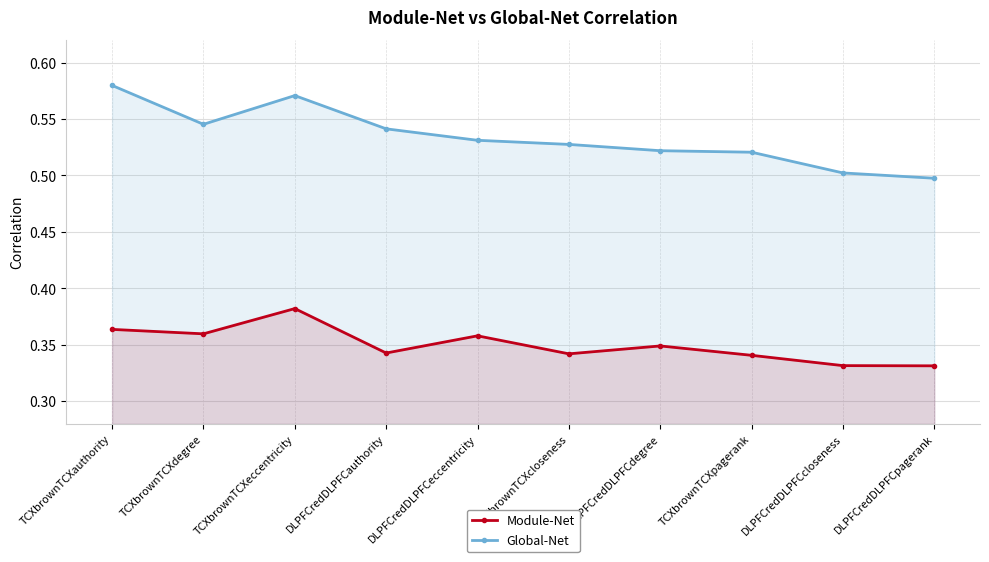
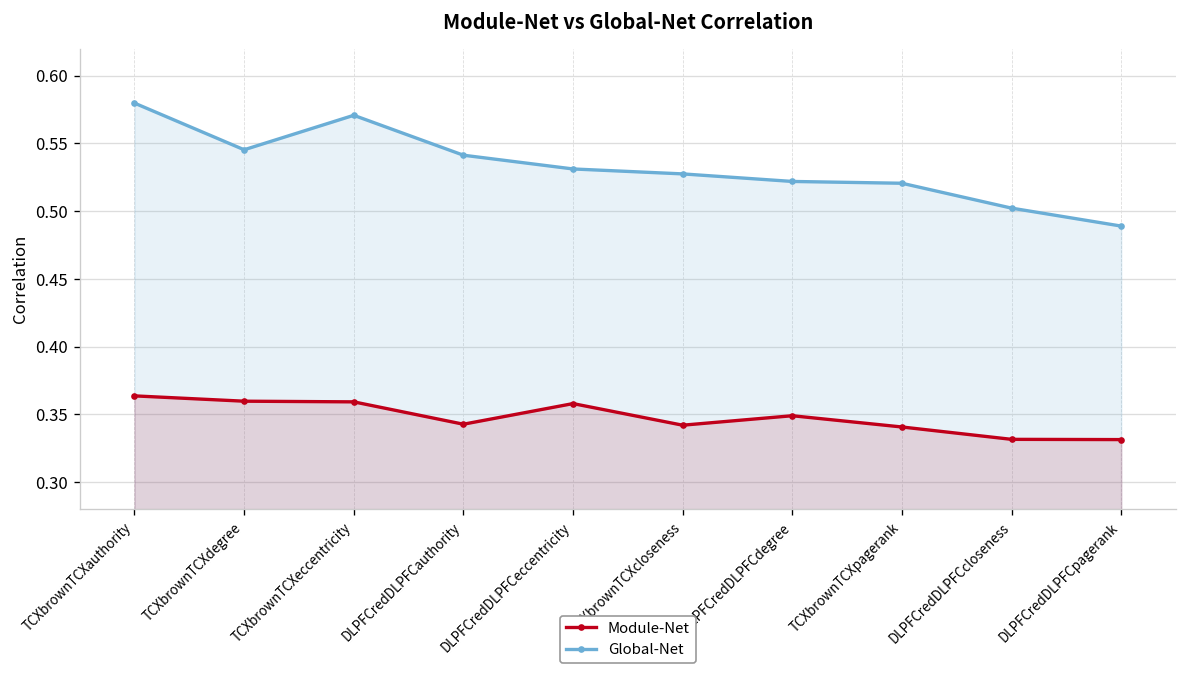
Module-Net, TCXbrownTCXeccentricity: 0.382 -> 0.359
Global-Net, DLPFCredDLPFCpagerank: 0.498 -> 0.489
